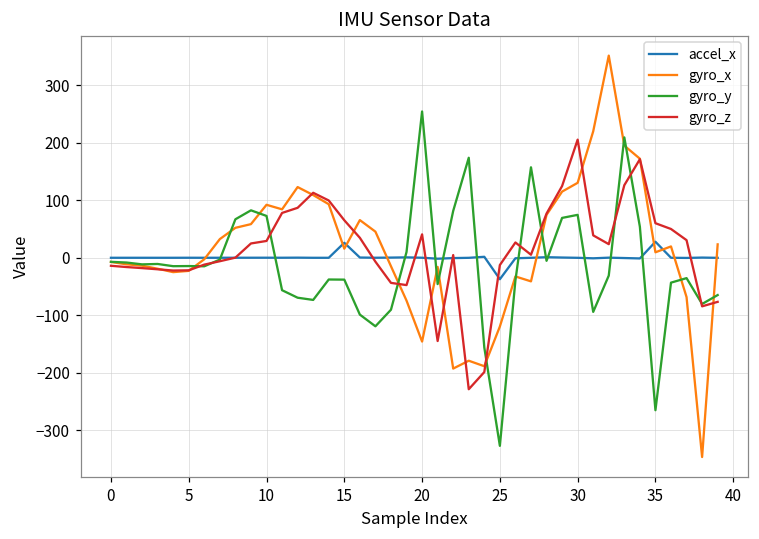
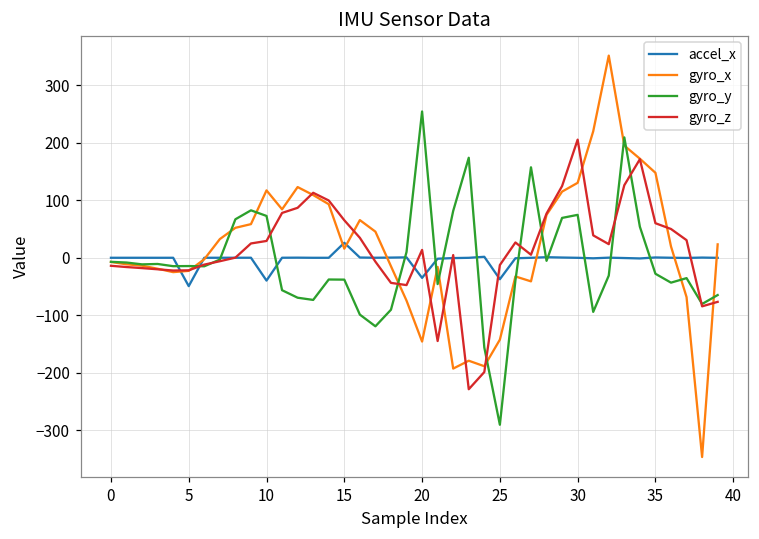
accel_x, 5: 0 -> -50
accel_x, 10: 0 -> -40
gyro_x, 10: 90 -> 120
accel_x, 20: 0 -> -40
gyro_z, 20: 40 -> 10
gyro_x, 25: -120 -> -140
gyro_y, 25: -330 -> -290
accel_x, 35: 30 -> 0
gyro_x, 35: 10 -> 150
gyro_y, 35: -270 -> -30
